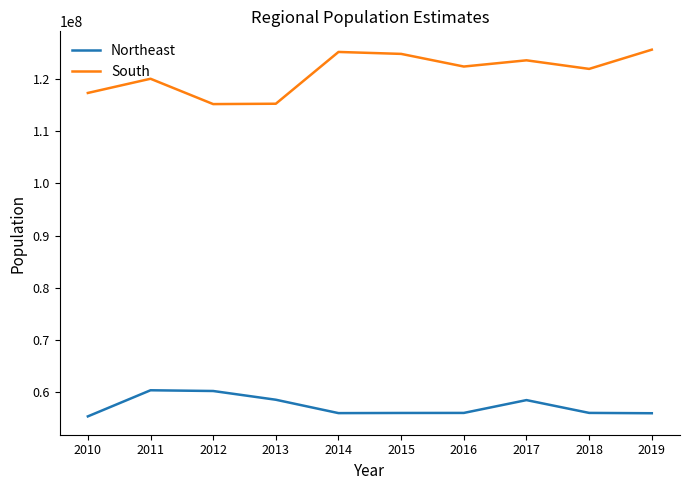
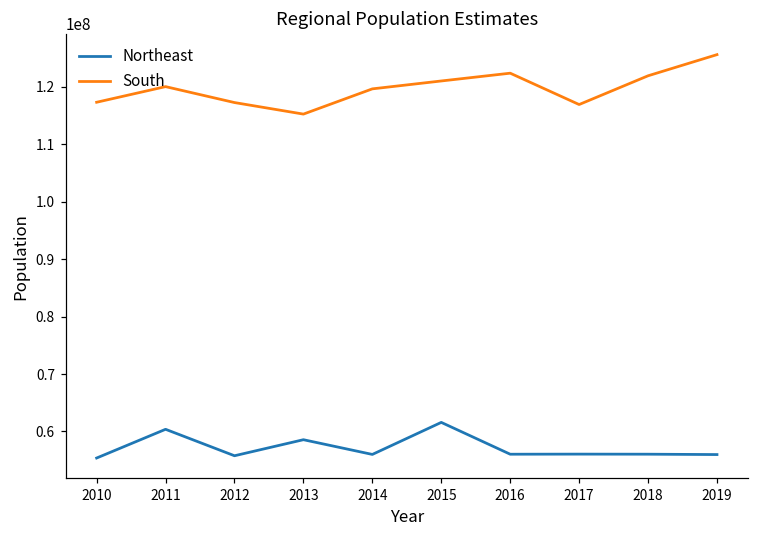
Northeast, 2012: 60000000 -> 56000000
South, 2012: 115000000 -> 117000000
South, 2014: 125000000 -> 120000000
Northeast, 2015: 56000000 -> 62000000
South, 2015: 125000000 -> 121000000
Northeast, 2017: 58000000 -> 56000000
South, 2017: 124000000 -> 117000000
